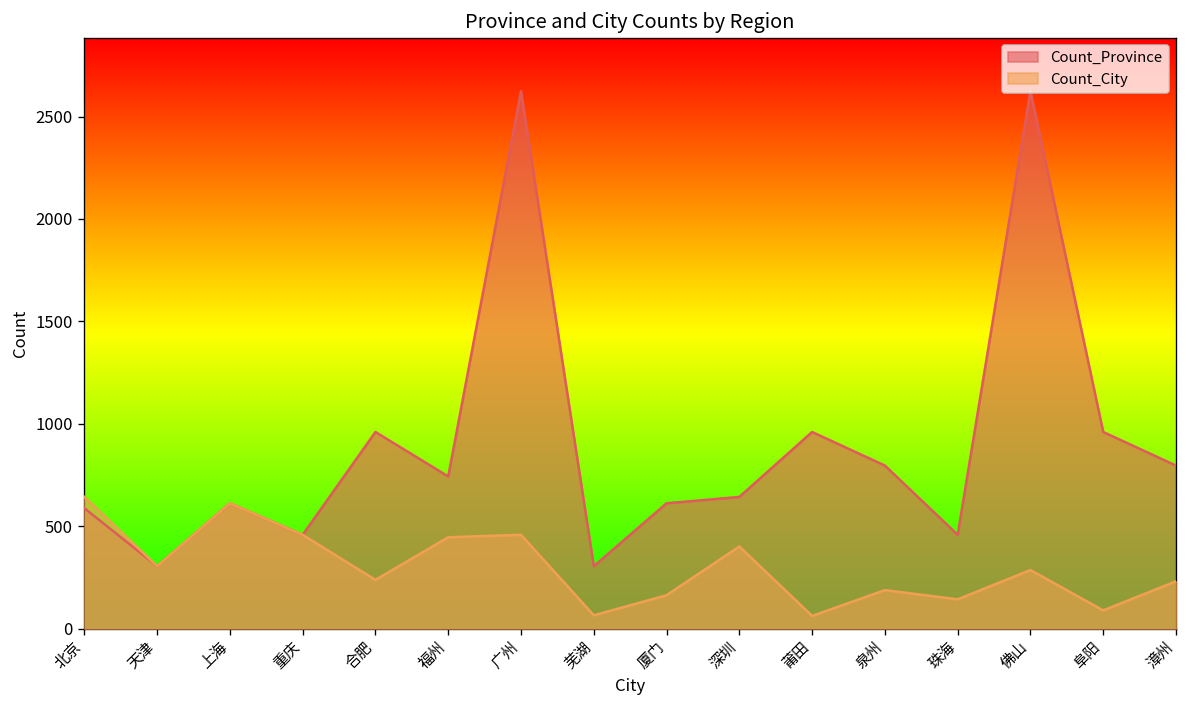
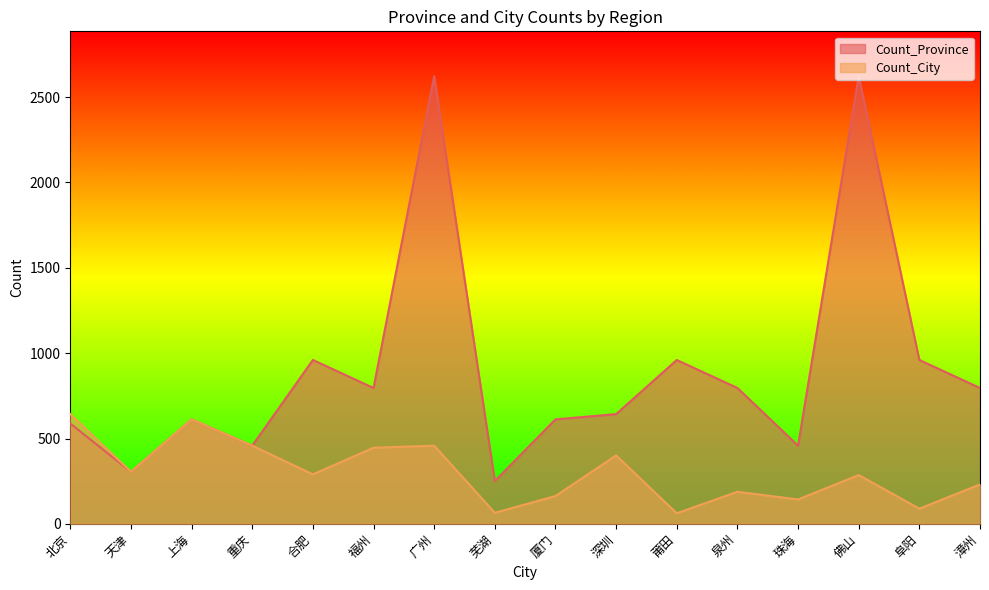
Count_City, 合肥: 240 -> 290
Count_Province, 福州: 740 -> 800
Count_Province, 芜湖: 310 -> 250
